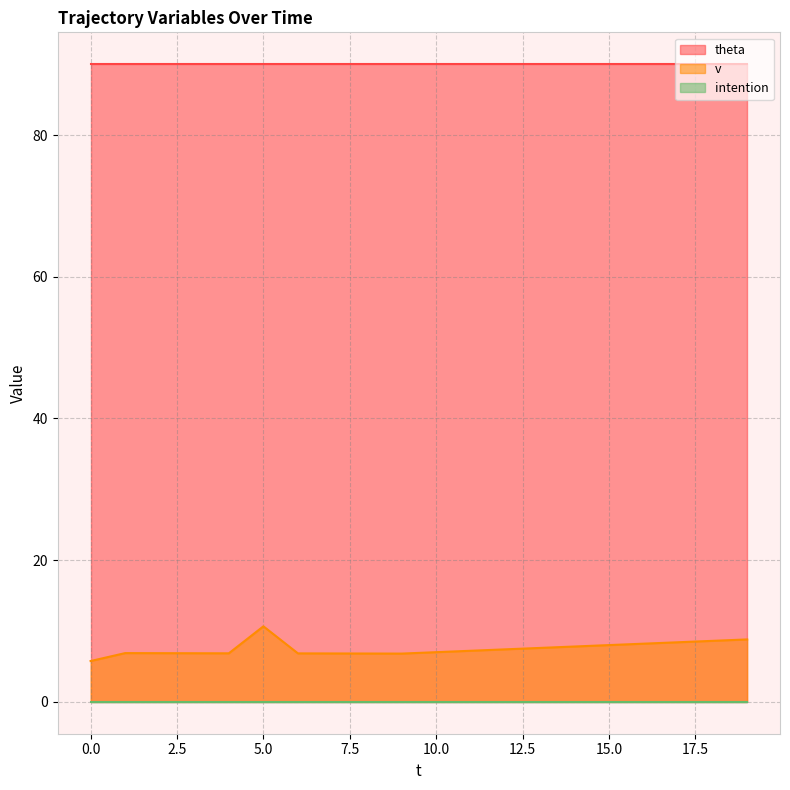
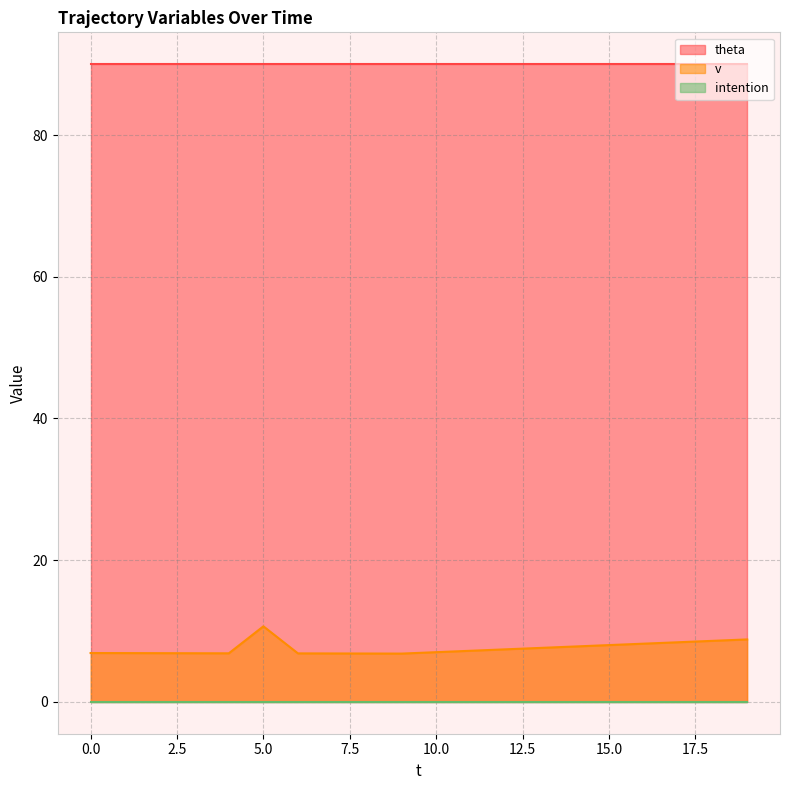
v, 0.0: 6 -> 7
